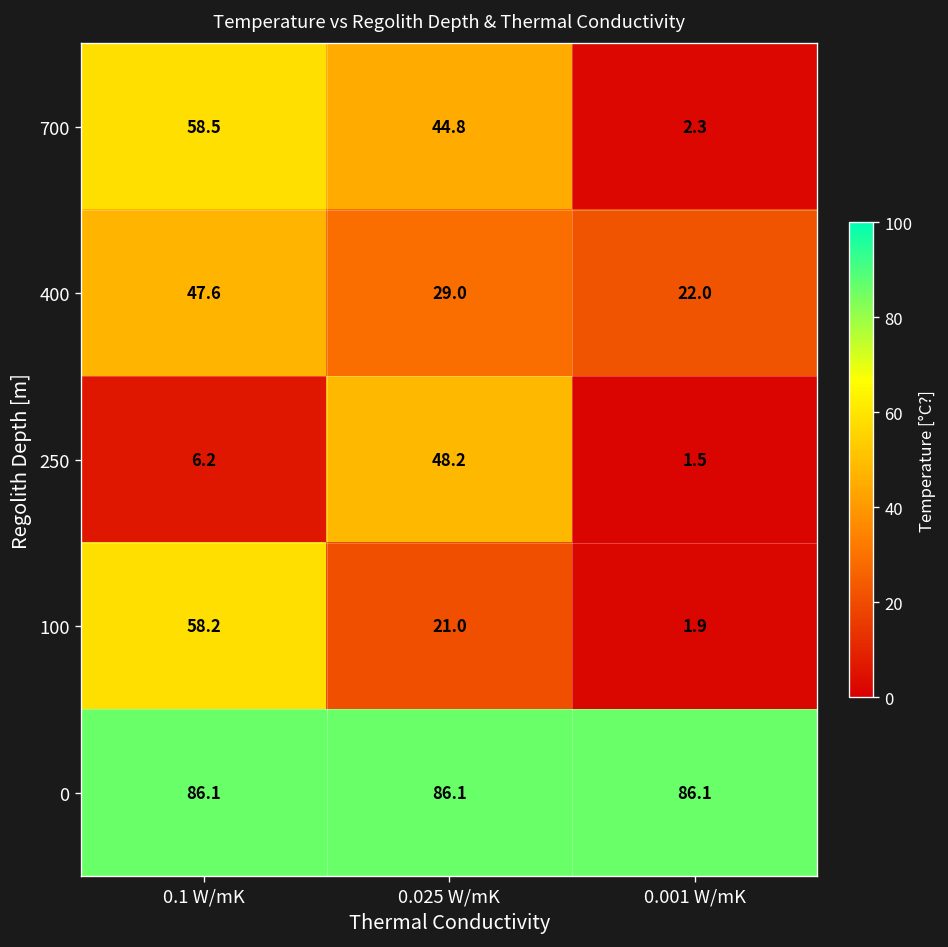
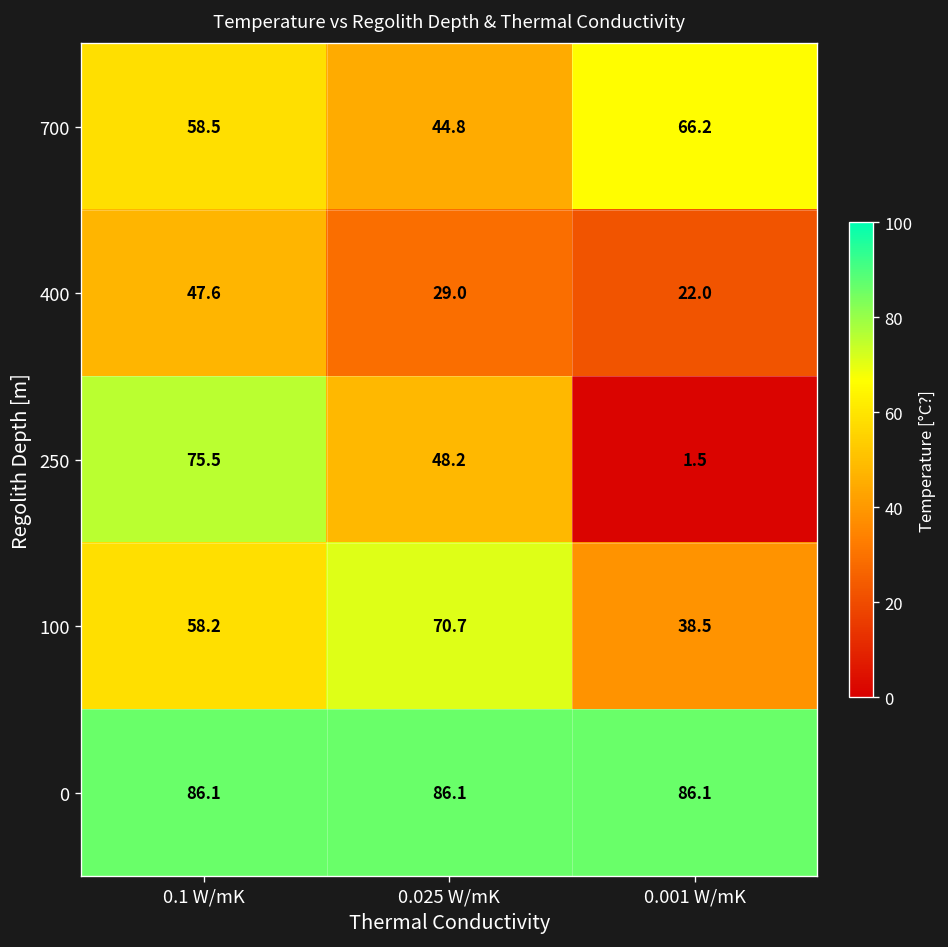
700, 0.001 W/mK: 2.3 -> 66.2
250, 0.1 W/mK: 6.2 -> 75.5
100, 0.025 W/mK: 21.0 -> 70.7
100, 0.001 W/mK: 1.9 -> 38.5
